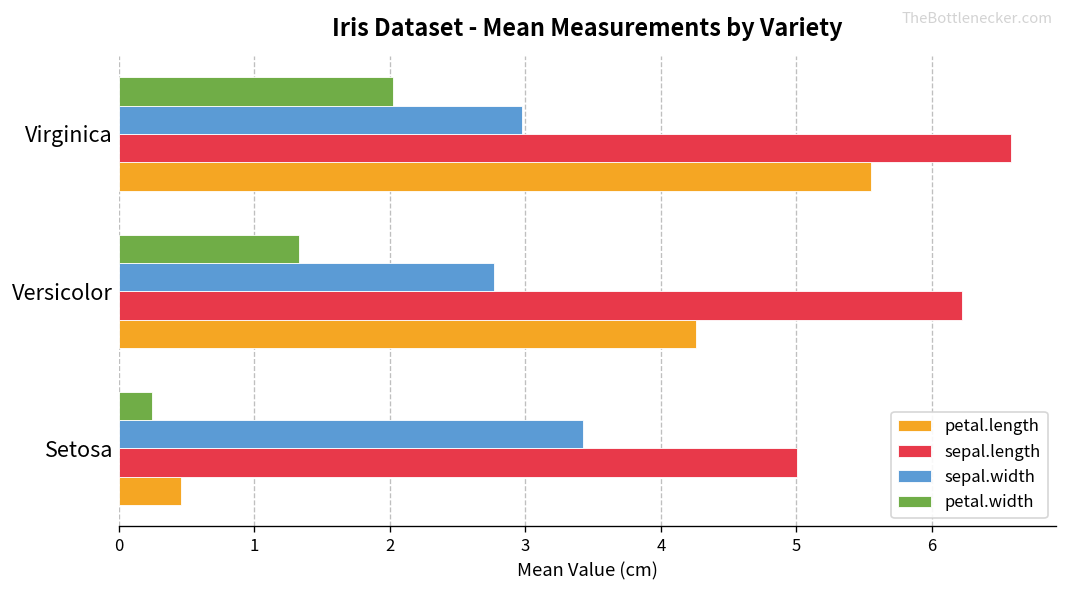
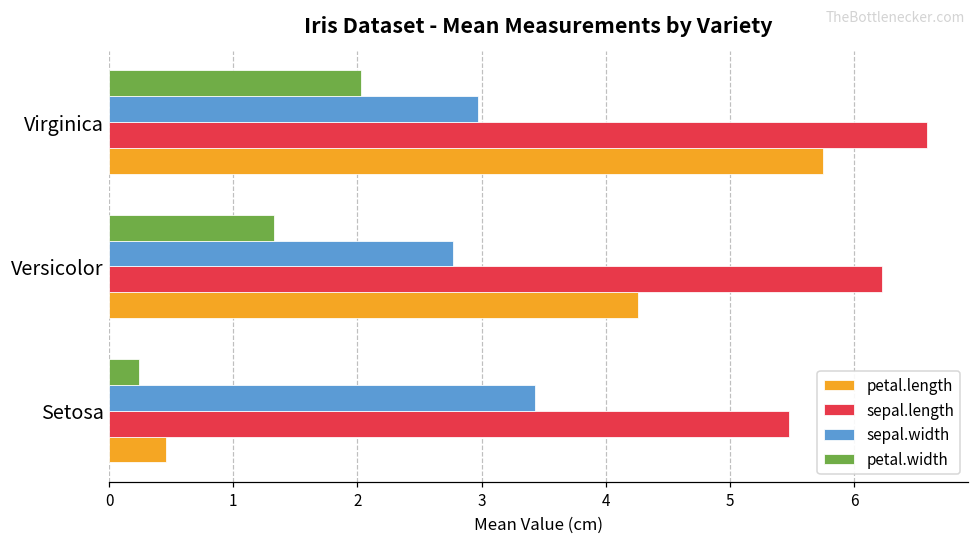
petal.length, Virginica: 5.55 -> 5.75
sepal.length, Setosa: 5.01 -> 5.47
